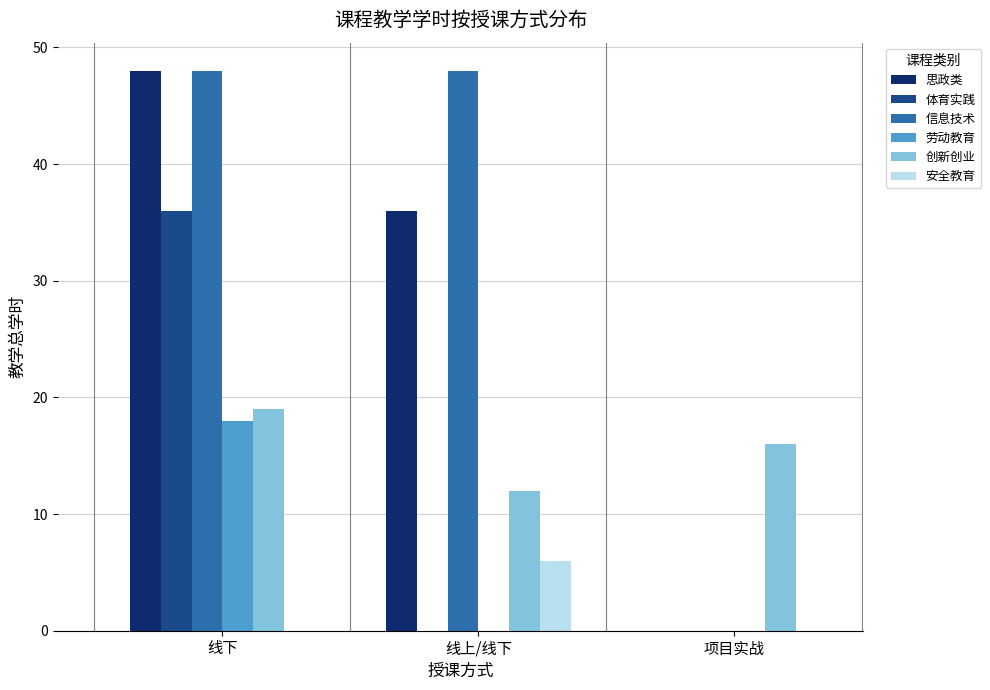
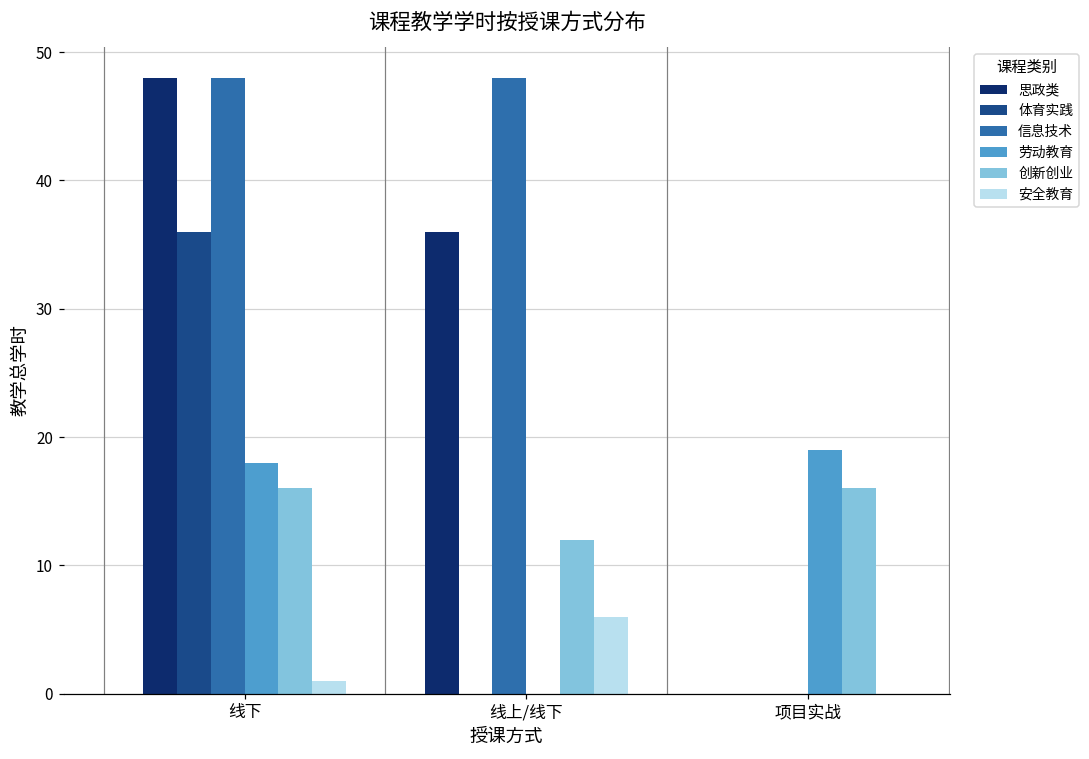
创新创业, 线下: 19 -> 16
安全教育, 线下: 0 -> 1
劳动教育, 项目实战: 0 -> 19
